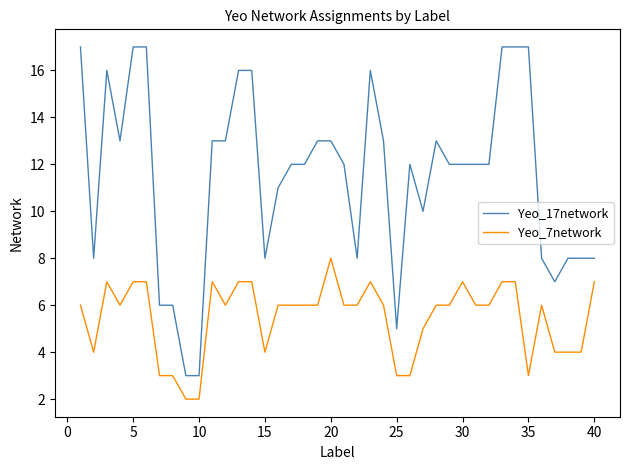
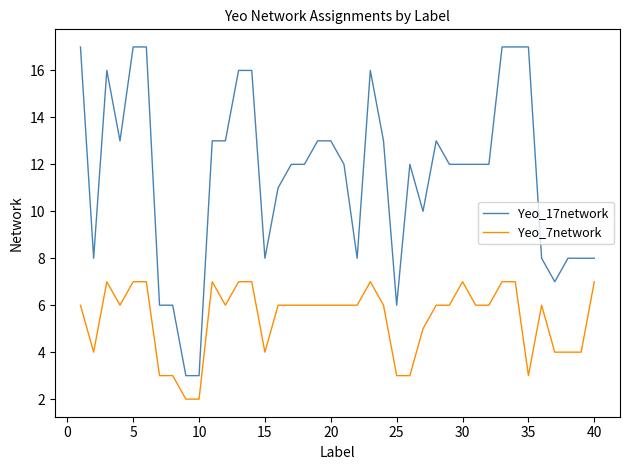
Yeo_7network, 20: 8 -> 6
Yeo_17network, 25: 5 -> 6
